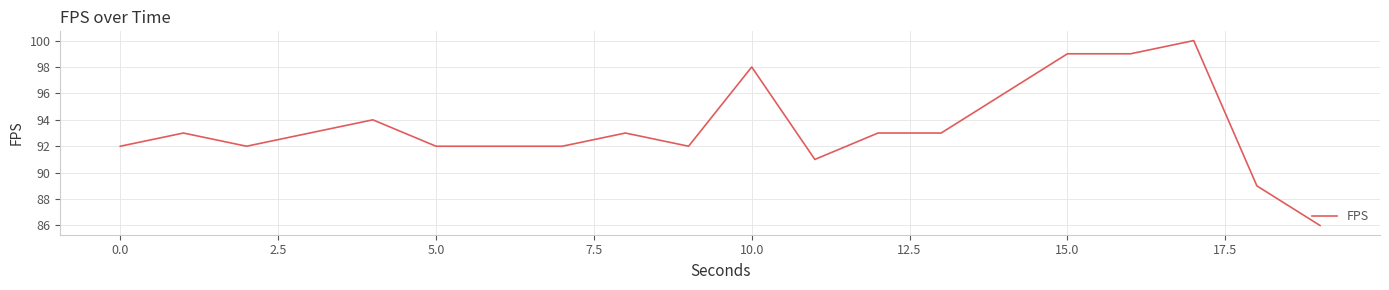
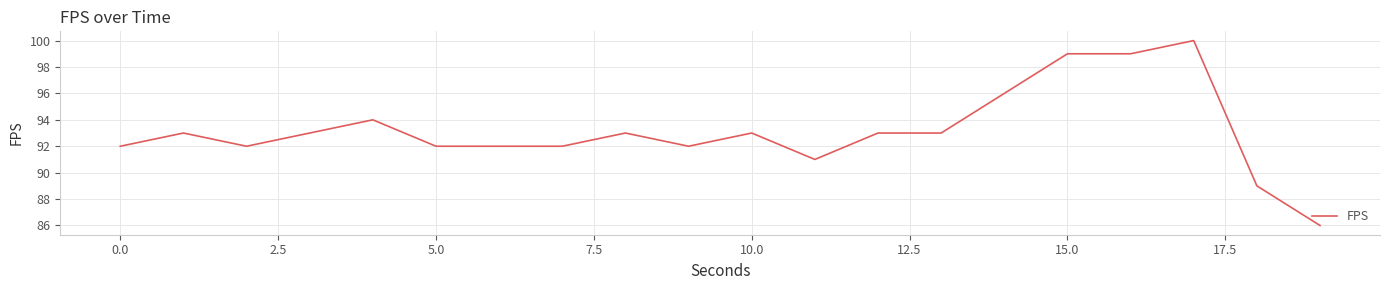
10.0: 98 -> 93
